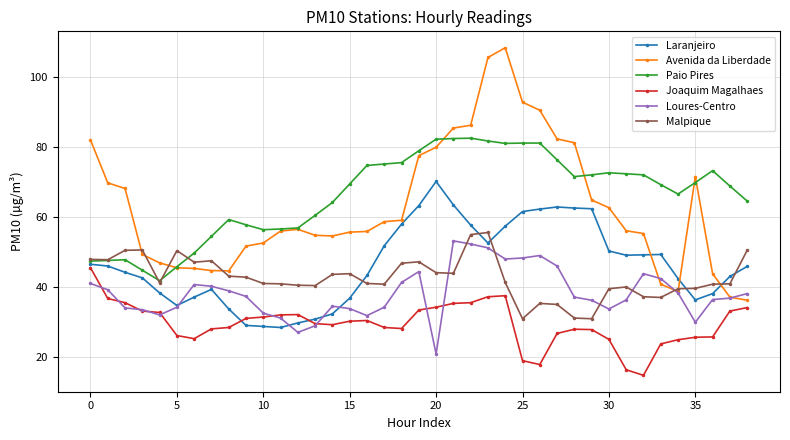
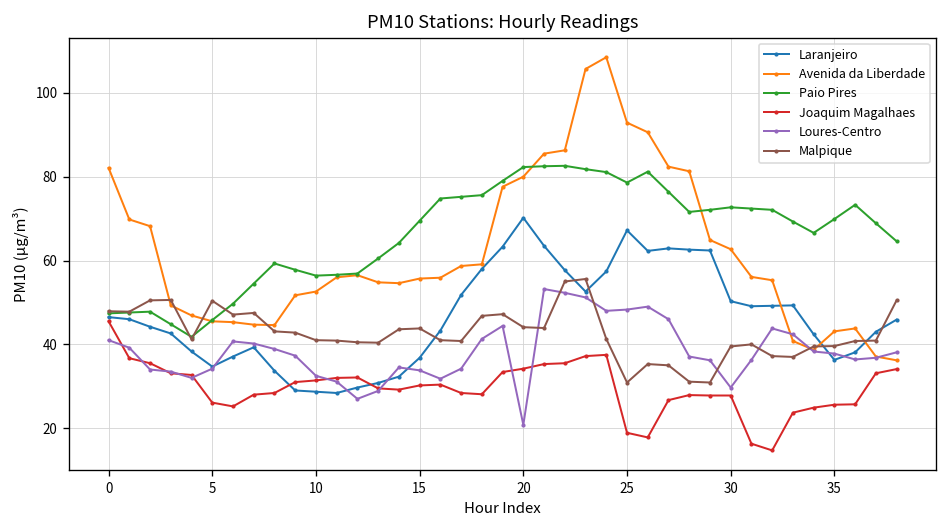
Laranjeiro, 25: 62 -> 67
Paio Pires, 25: 81 -> 79
Joaquim Magalhaes, 30: 25 -> 28
Loures-Centro, 30: 34 -> 30
Avenida da Liberdade, 35: 72 -> 43
Loures-Centro, 35: 30 -> 38
